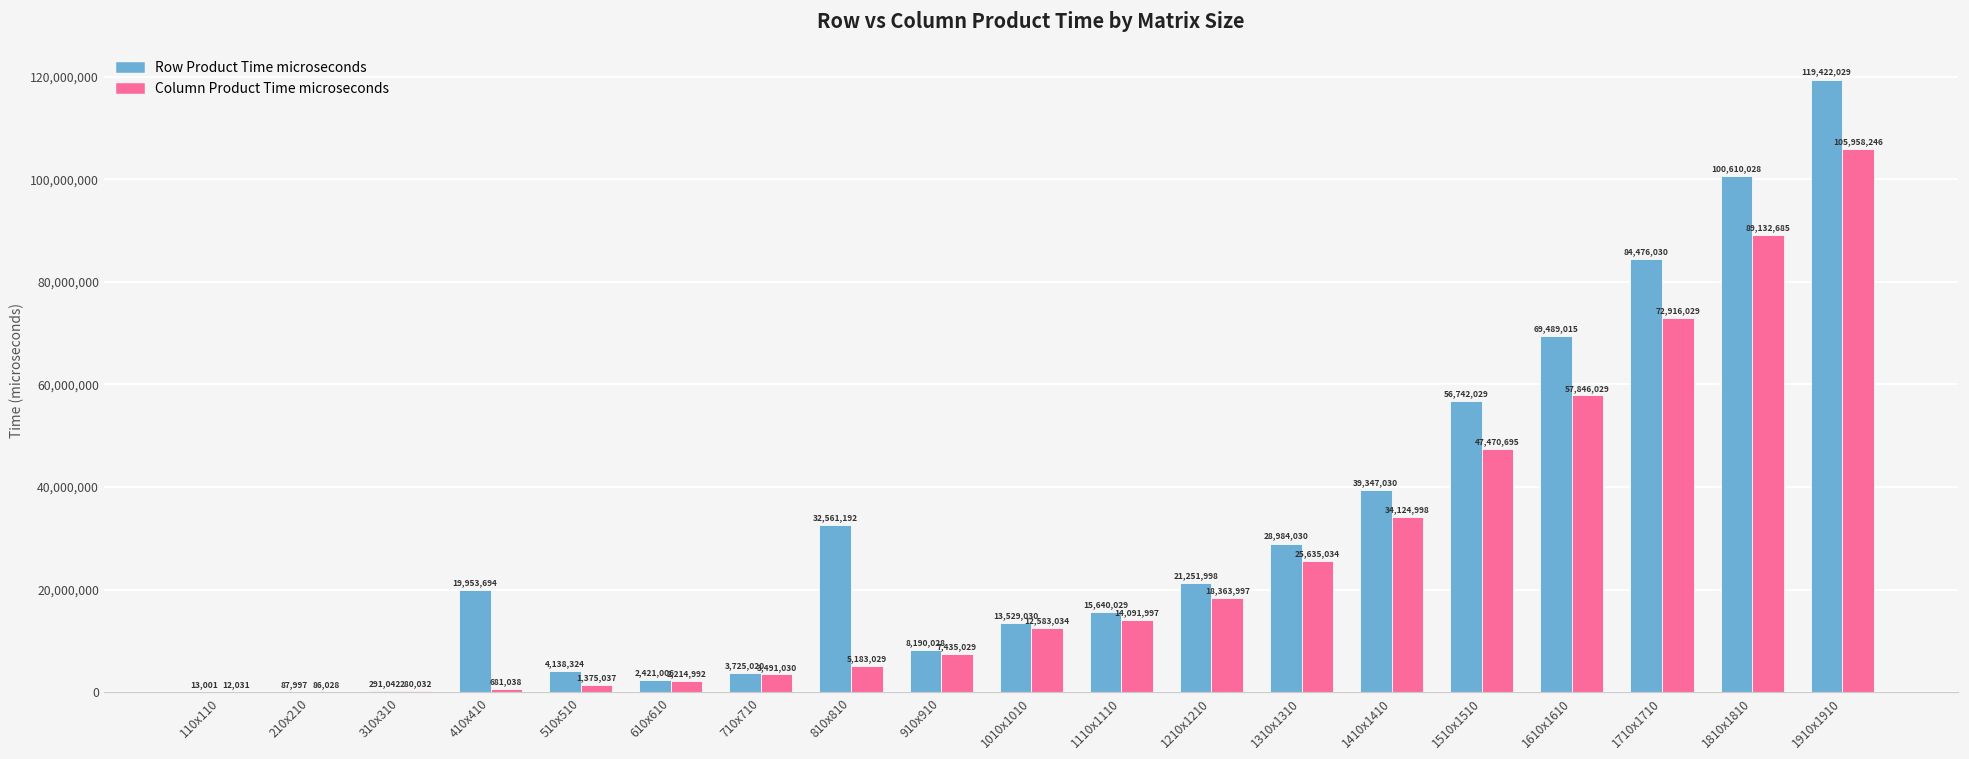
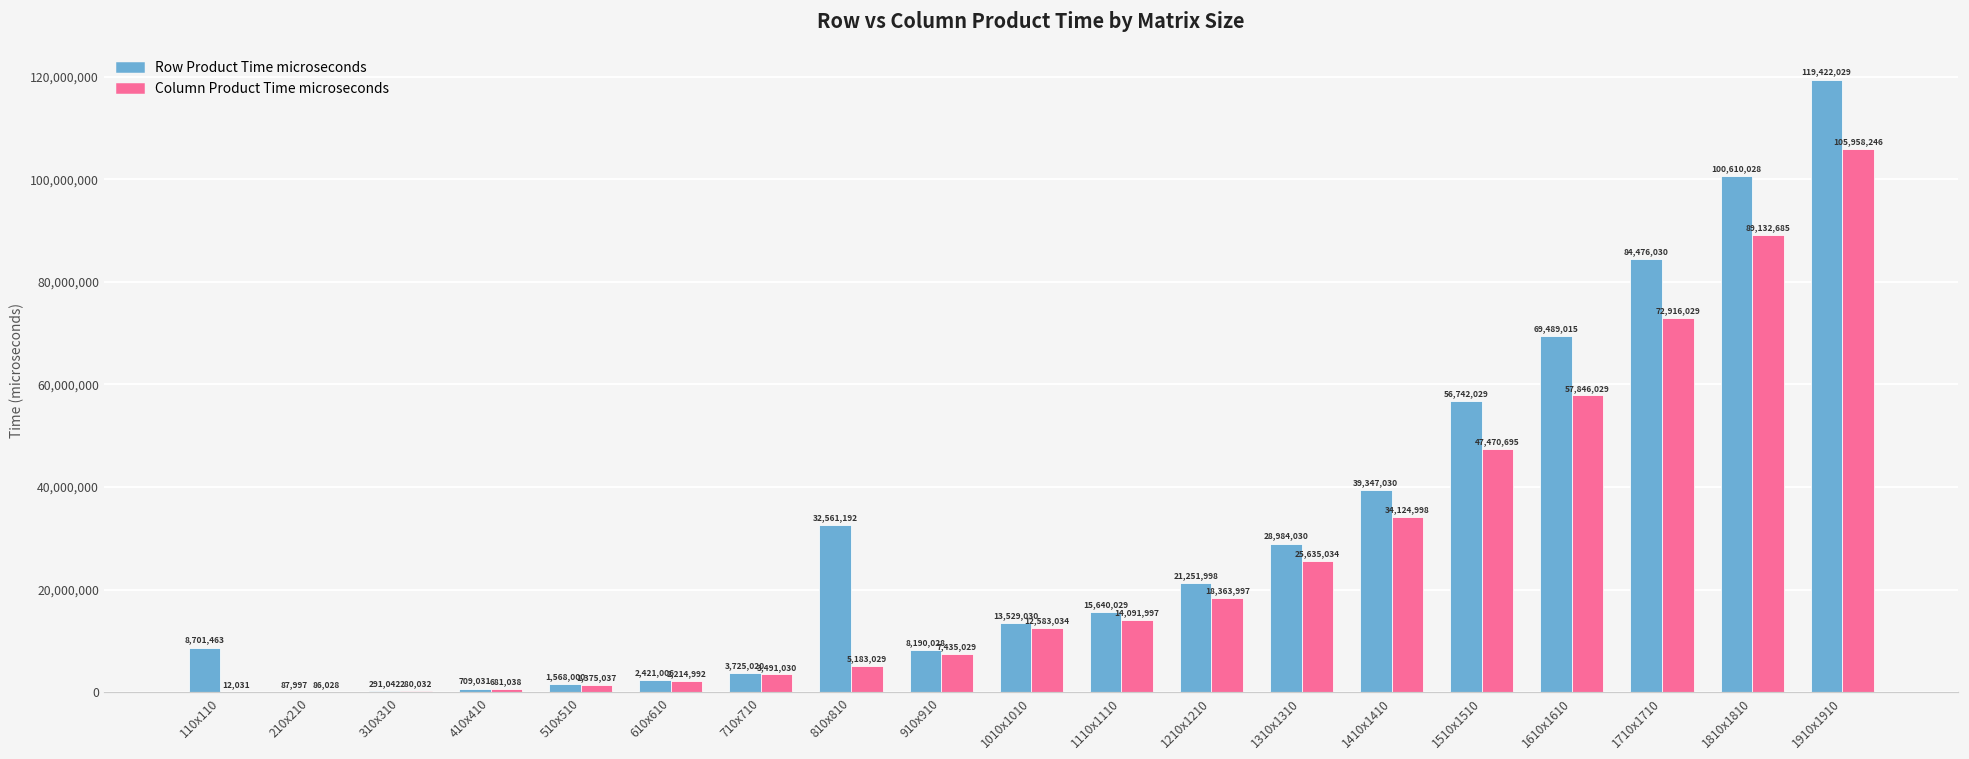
Row Product Time microseconds, 110x110: 13,001 -> 8,701,463
Row Product Time microseconds, 410x410: 19,953,694 -> 709,031
Row Product Time microseconds, 510x510: 4,138,324 -> 1,568,000
